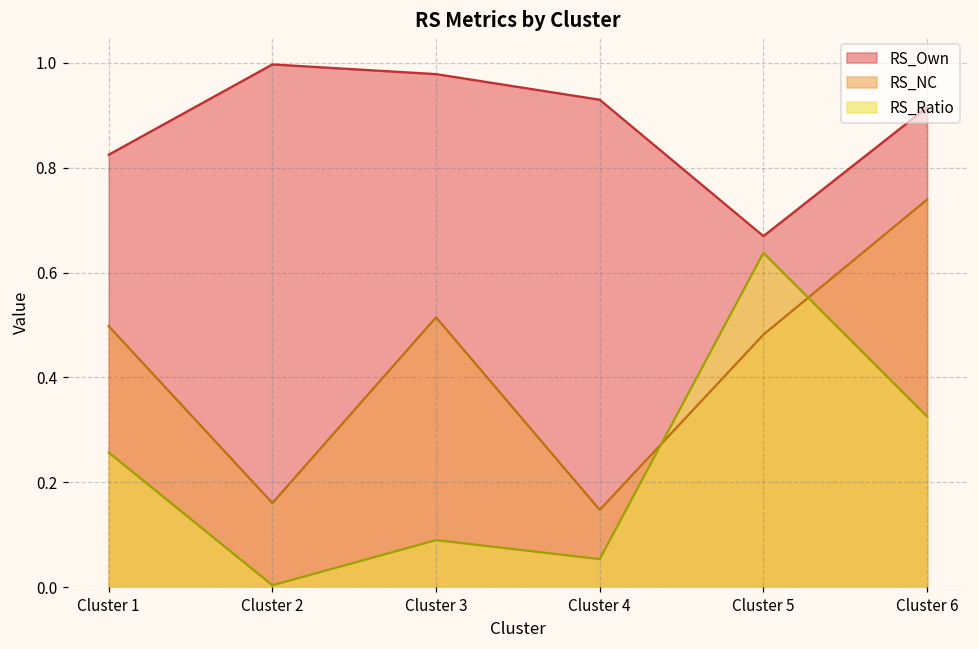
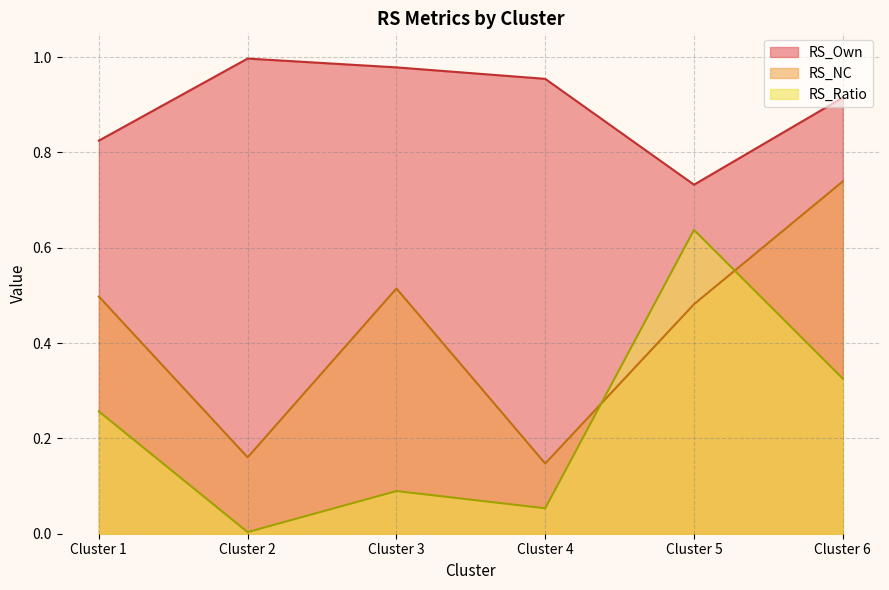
RS_Own, Cluster 4: 0.93 -> 0.95
RS_Own, Cluster 5: 0.67 -> 0.73
